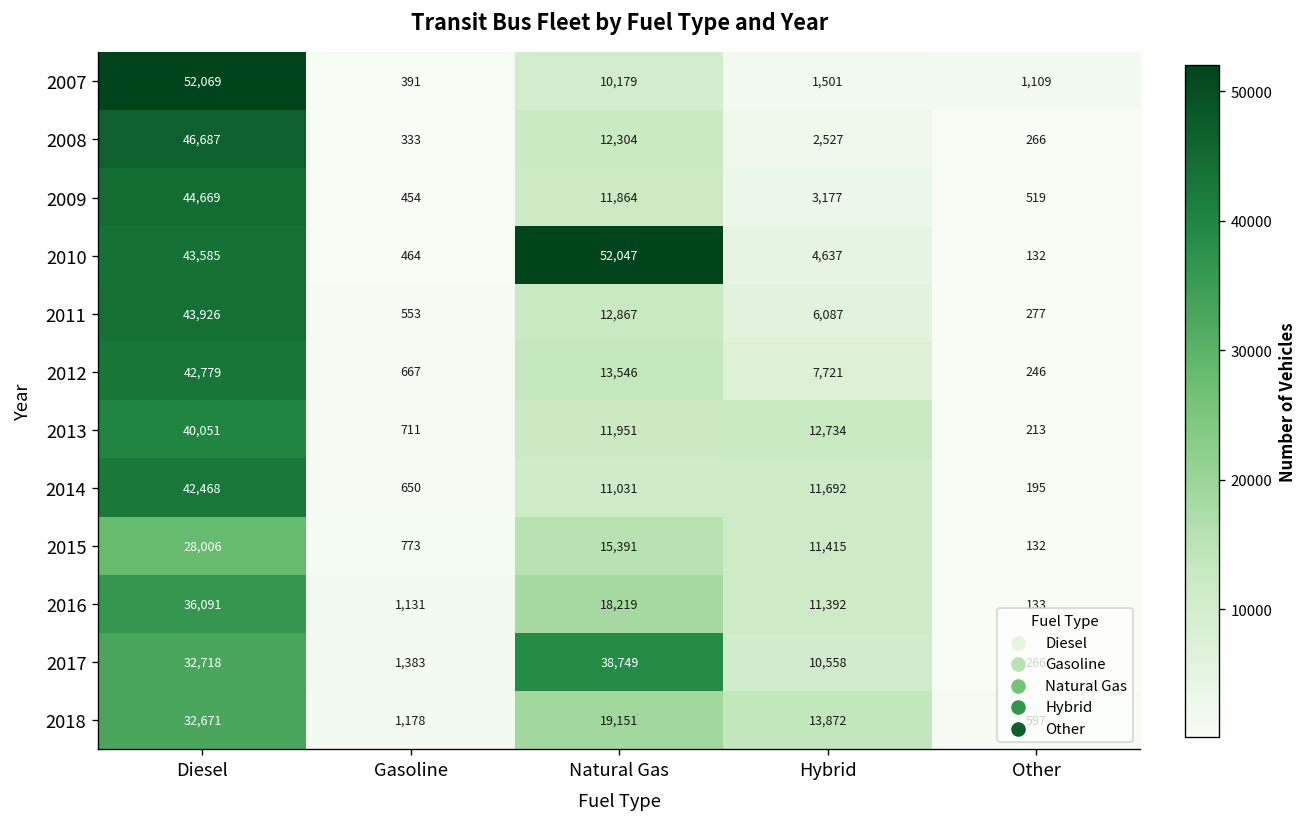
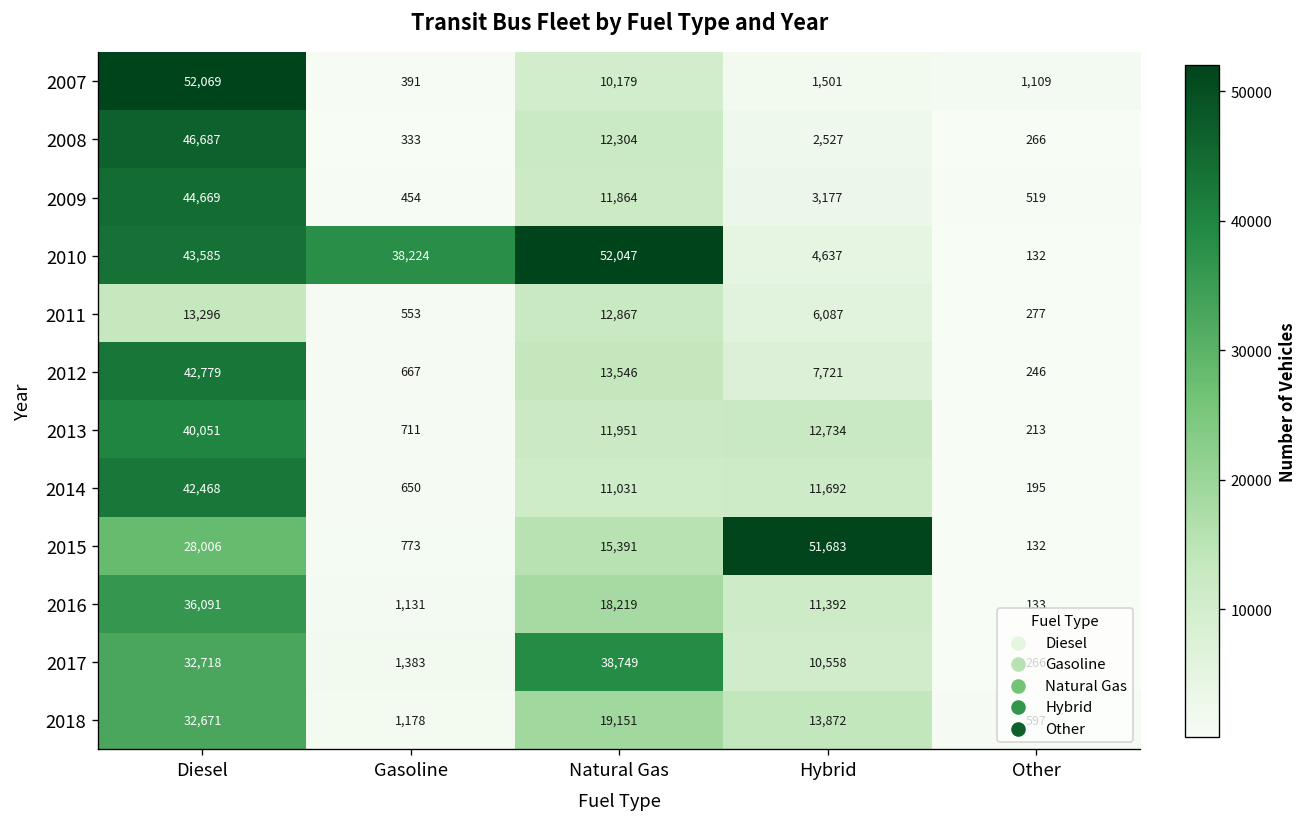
2010, Gasoline: 464 -> 38,224
2011, Diesel: 43,926 -> 13,296
2015, Hybrid: 11,415 -> 51,683
